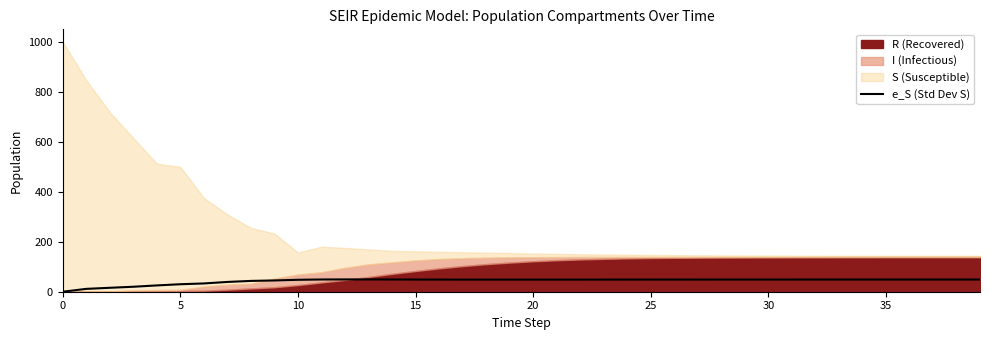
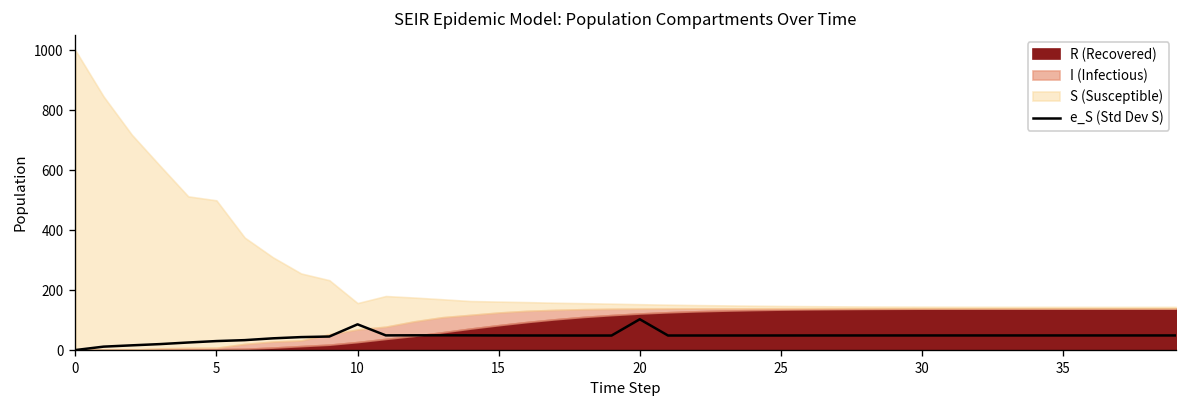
e_S (Std Dev S), 10: 50 -> 90
e_S (Std Dev S), 20: 50 -> 100
